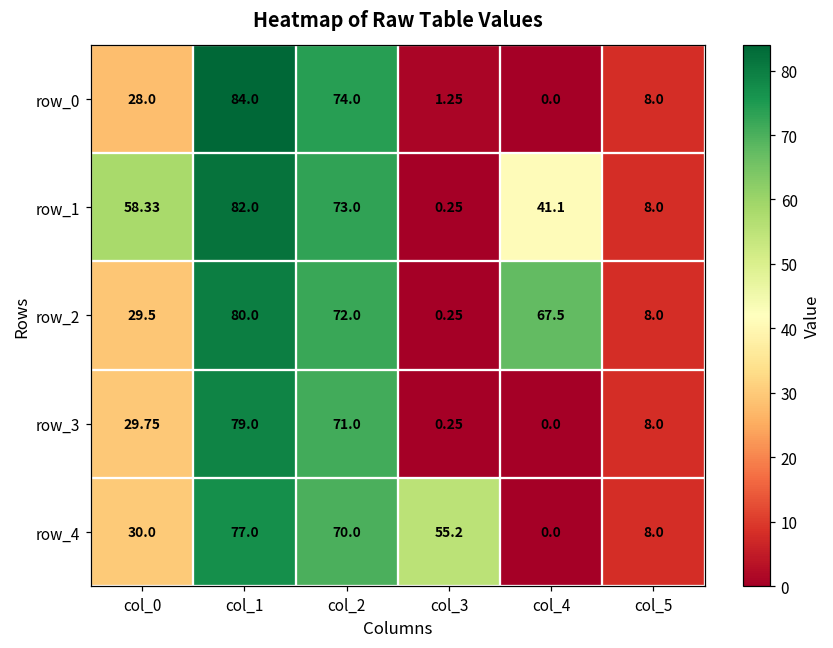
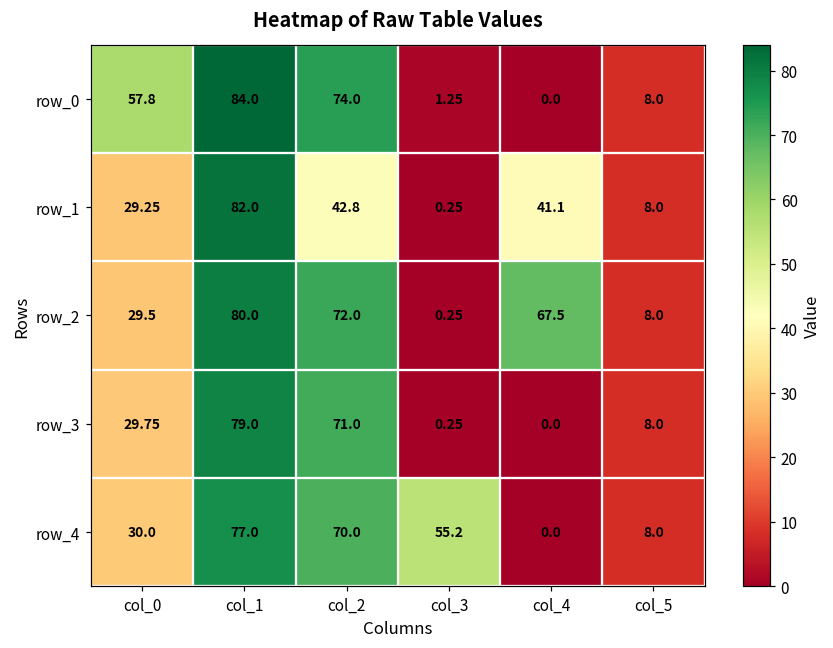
row_0, col_0: 28.0 -> 57.8
row_1, col_0: 58.33 -> 29.25
row_1, col_2: 73.0 -> 42.8
